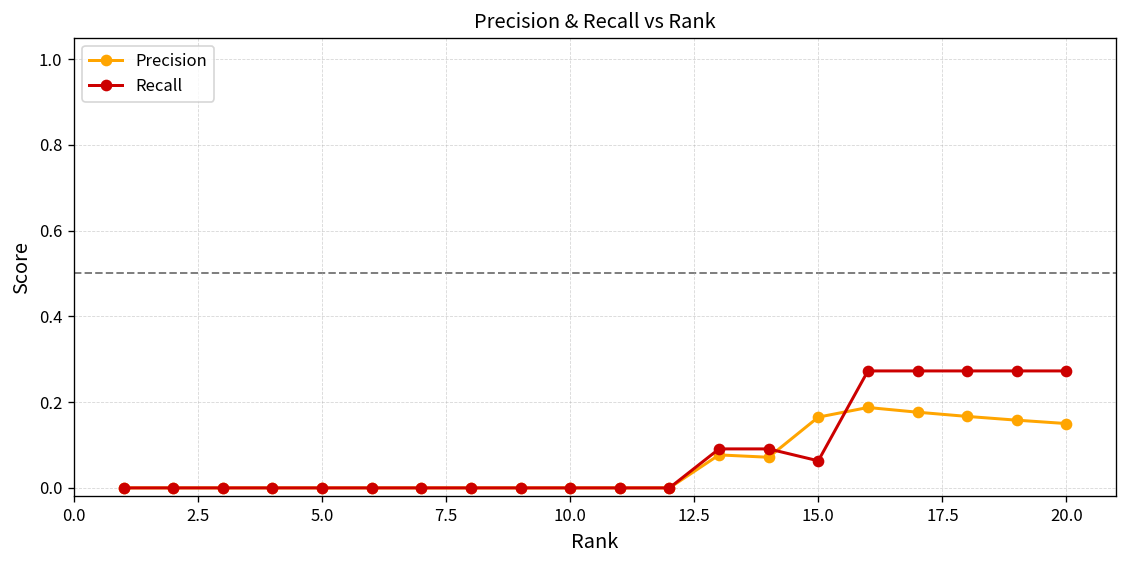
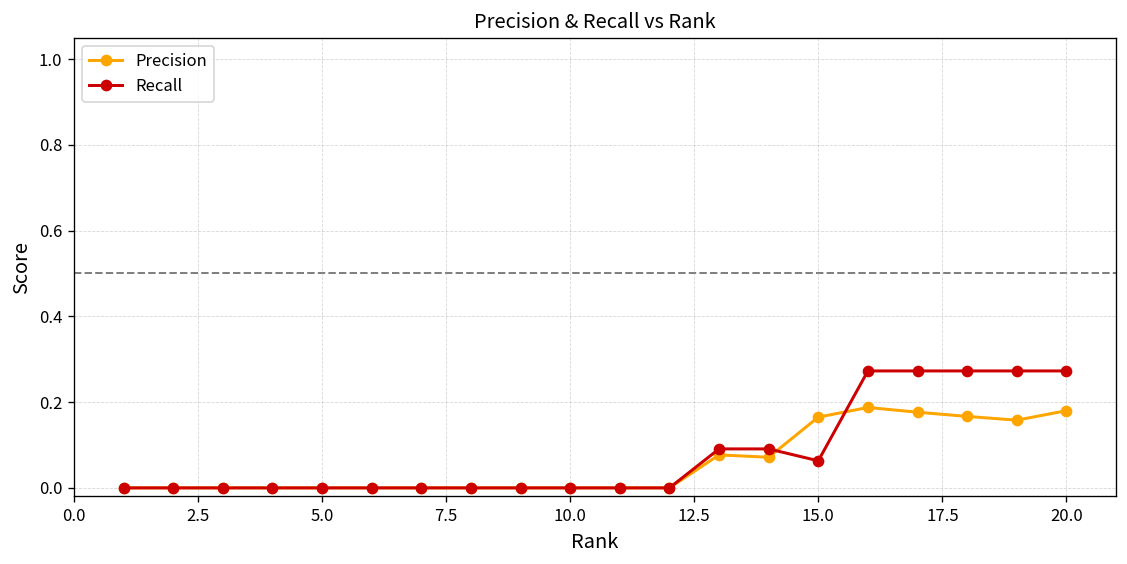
Precision, 20.0: 0.15 -> 0.18
